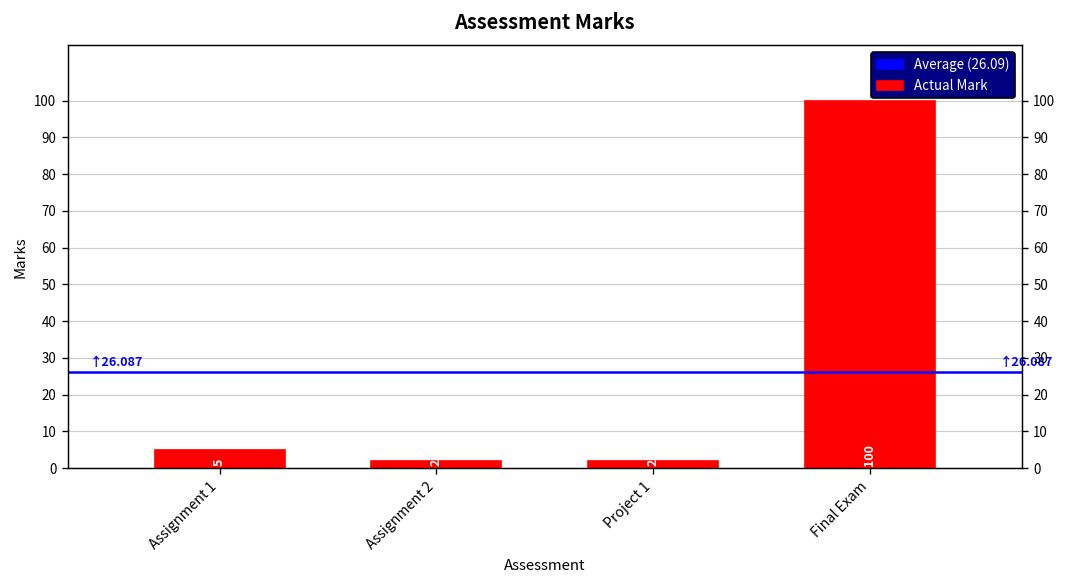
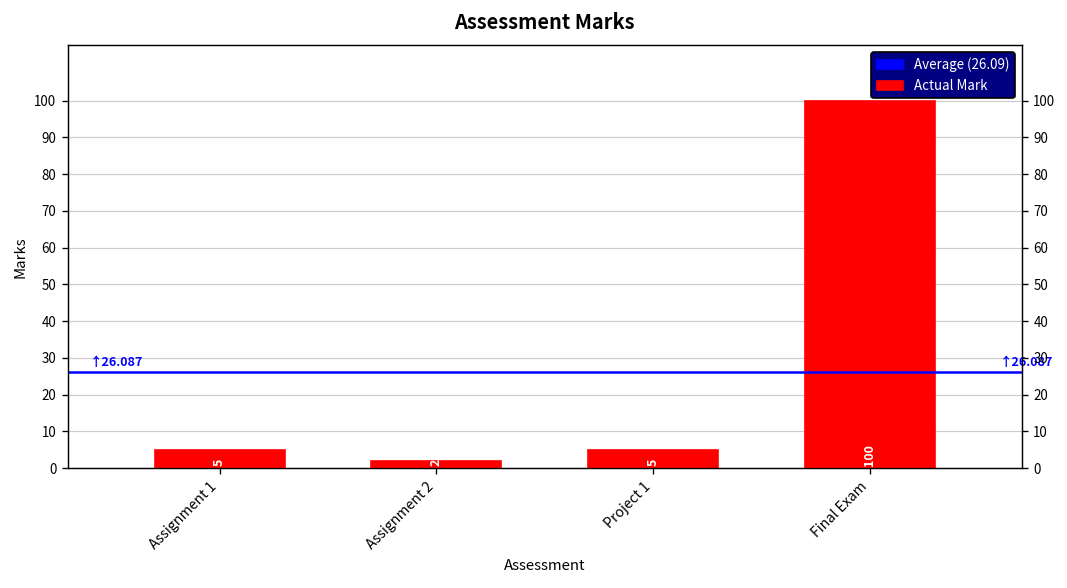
Project 1: 2 -> 5
